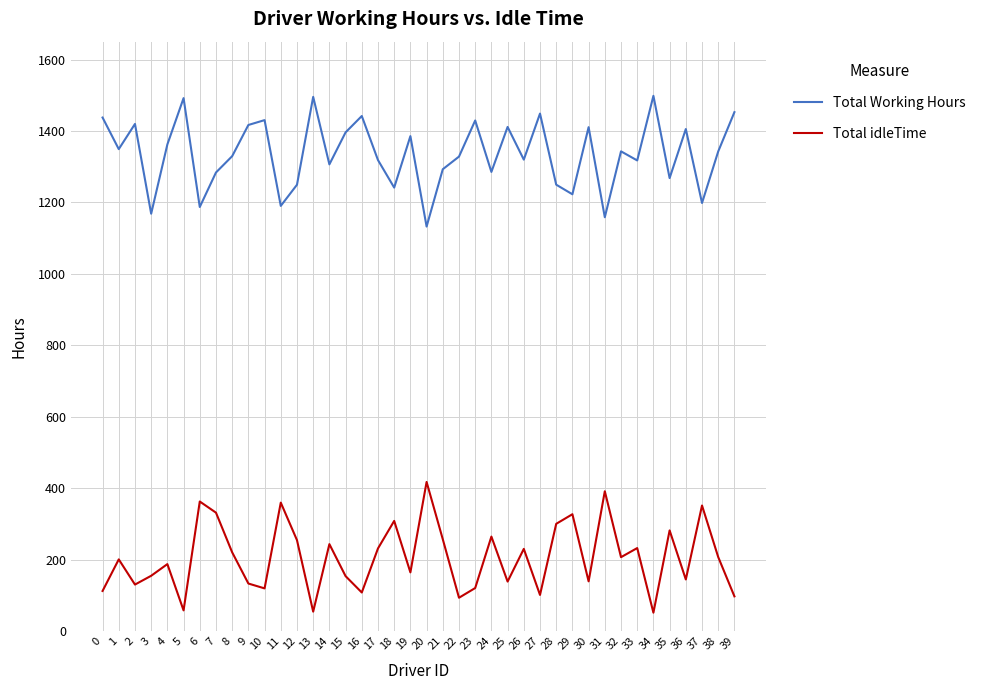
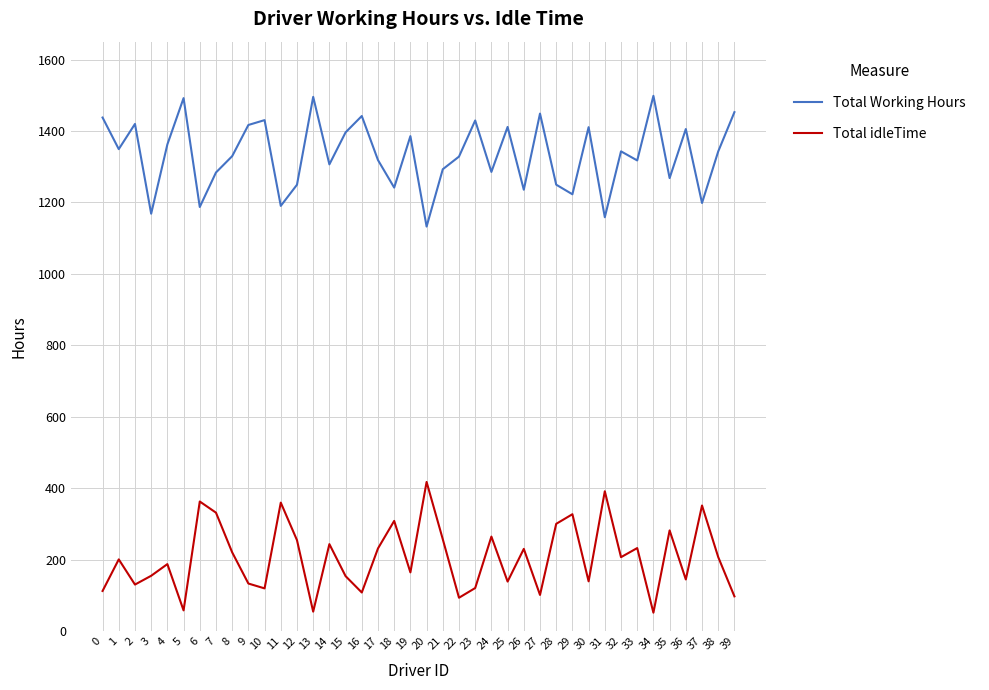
Total Working Hours, 26: 1320 -> 1240
